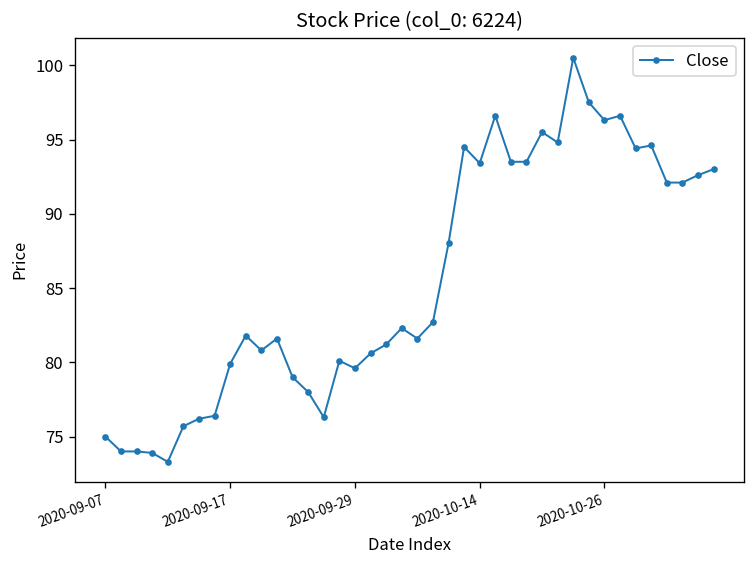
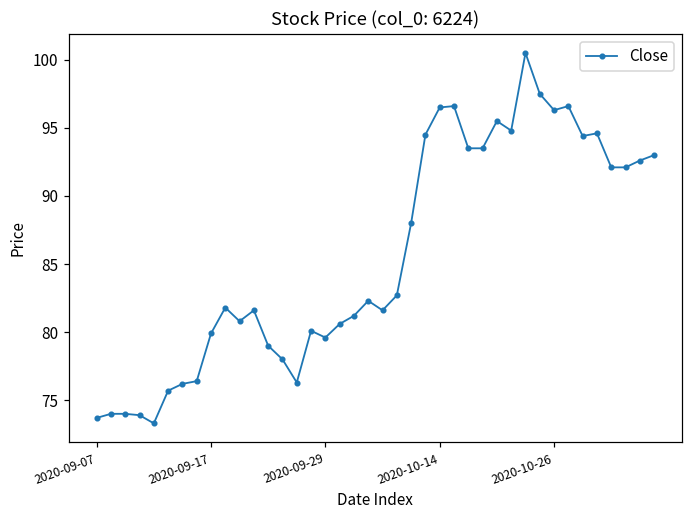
2020-09-07: 75.0 -> 73.7
2020-10-14: 93.4 -> 96.5
